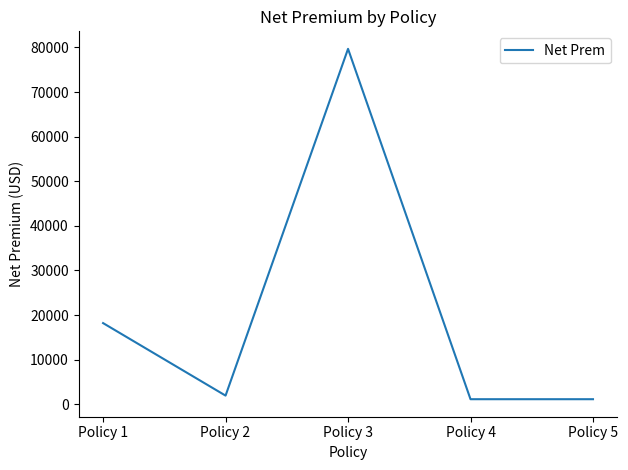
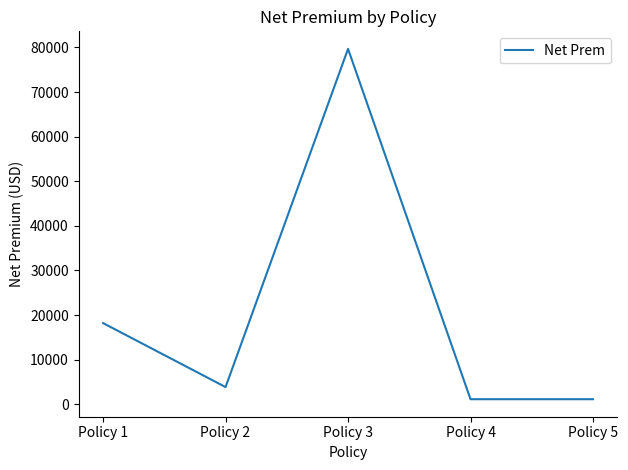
Policy 2: 2000 -> 4000
